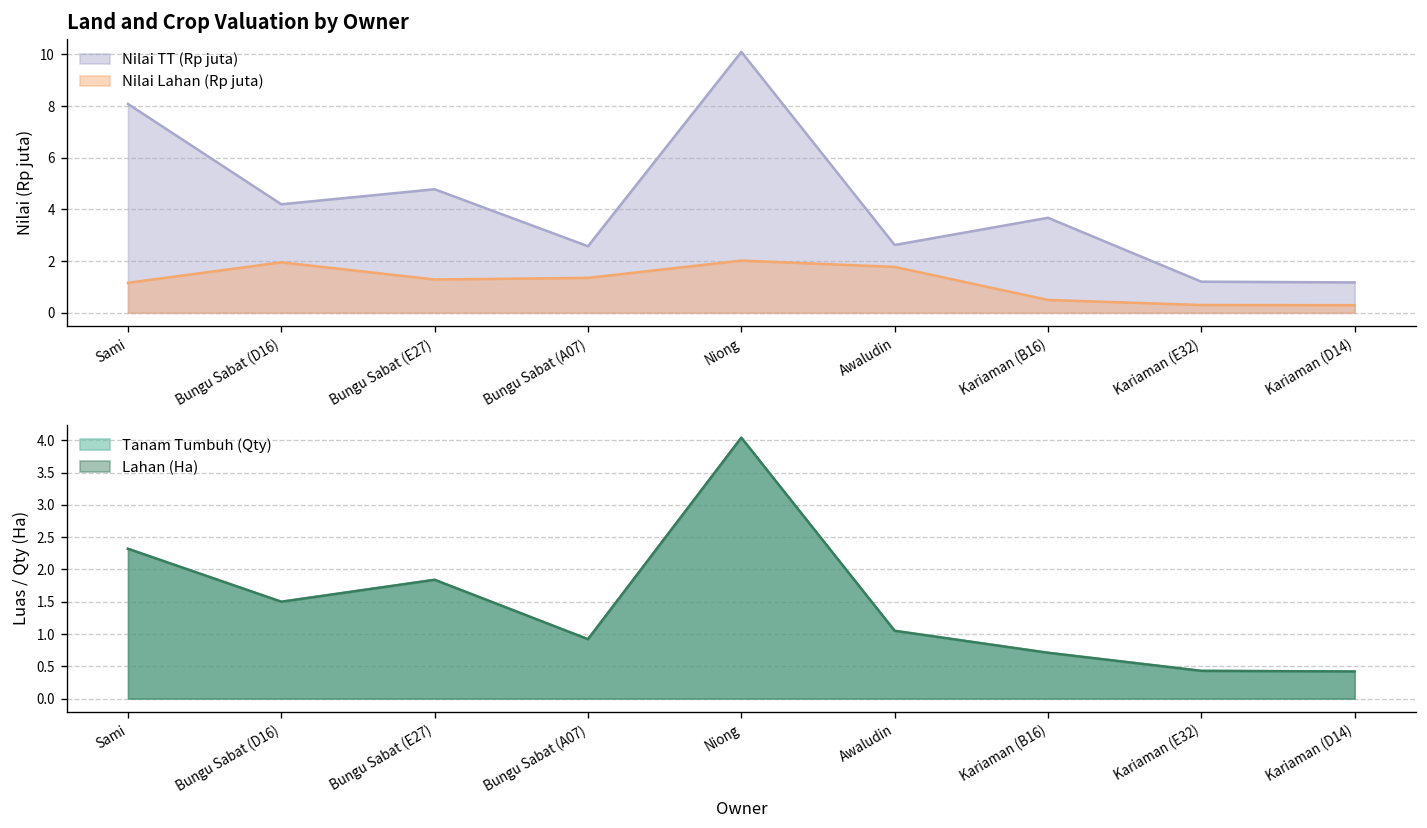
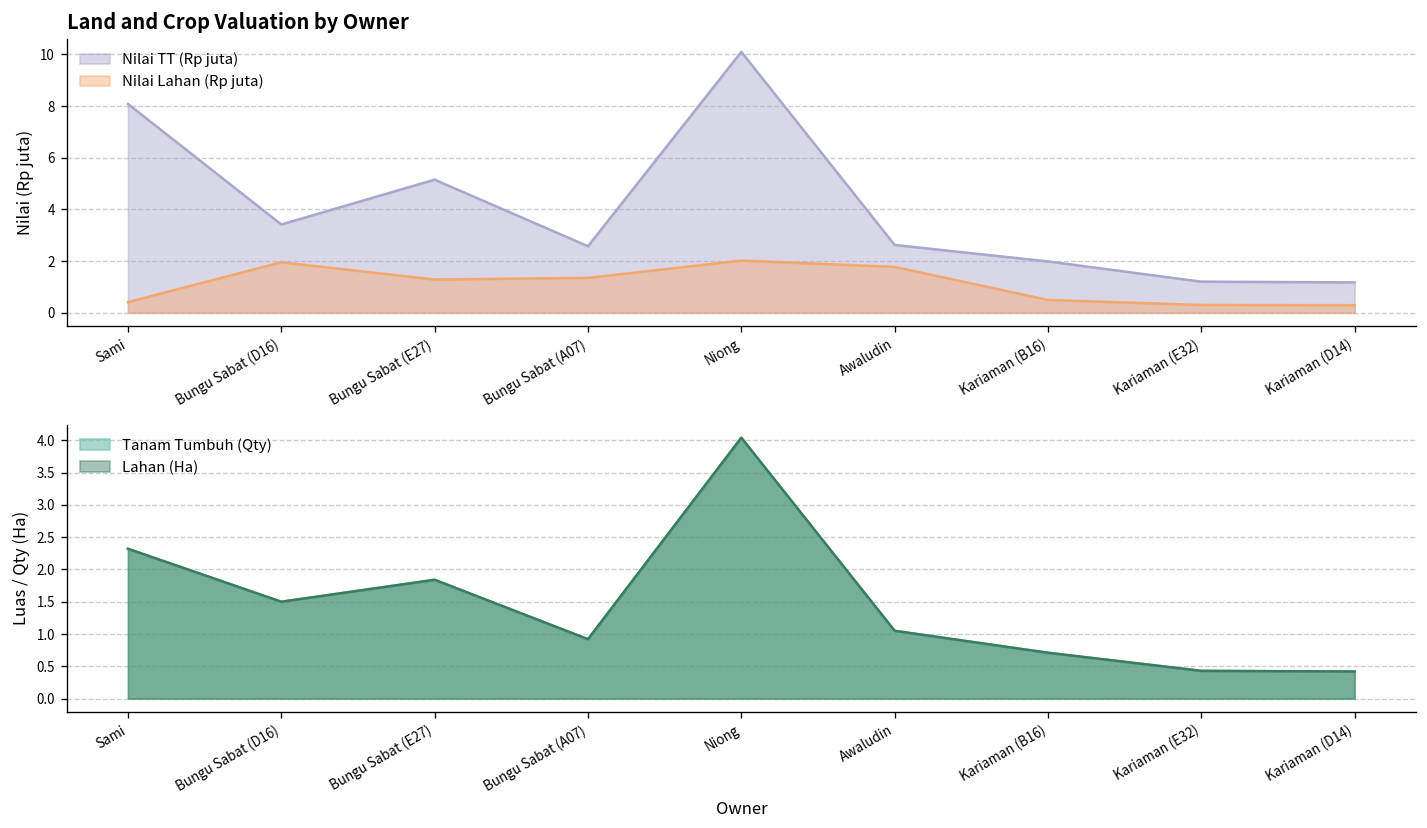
Land and Crop Valuation by Owner, Nilai Lahan (Rp juta), Sami: 1.2 -> 0.4
Land and Crop Valuation by Owner, Nilai TT (Rp juta), Bungu Sabat (D16): 4.2 -> 3.4
Land and Crop Valuation by Owner, Nilai TT (Rp juta), Bungu Sabat (E27): 4.8 -> 5.2
Land and Crop Valuation by Owner, Nilai TT (Rp juta), Kariaman (B16): 3.7 -> 2.0
